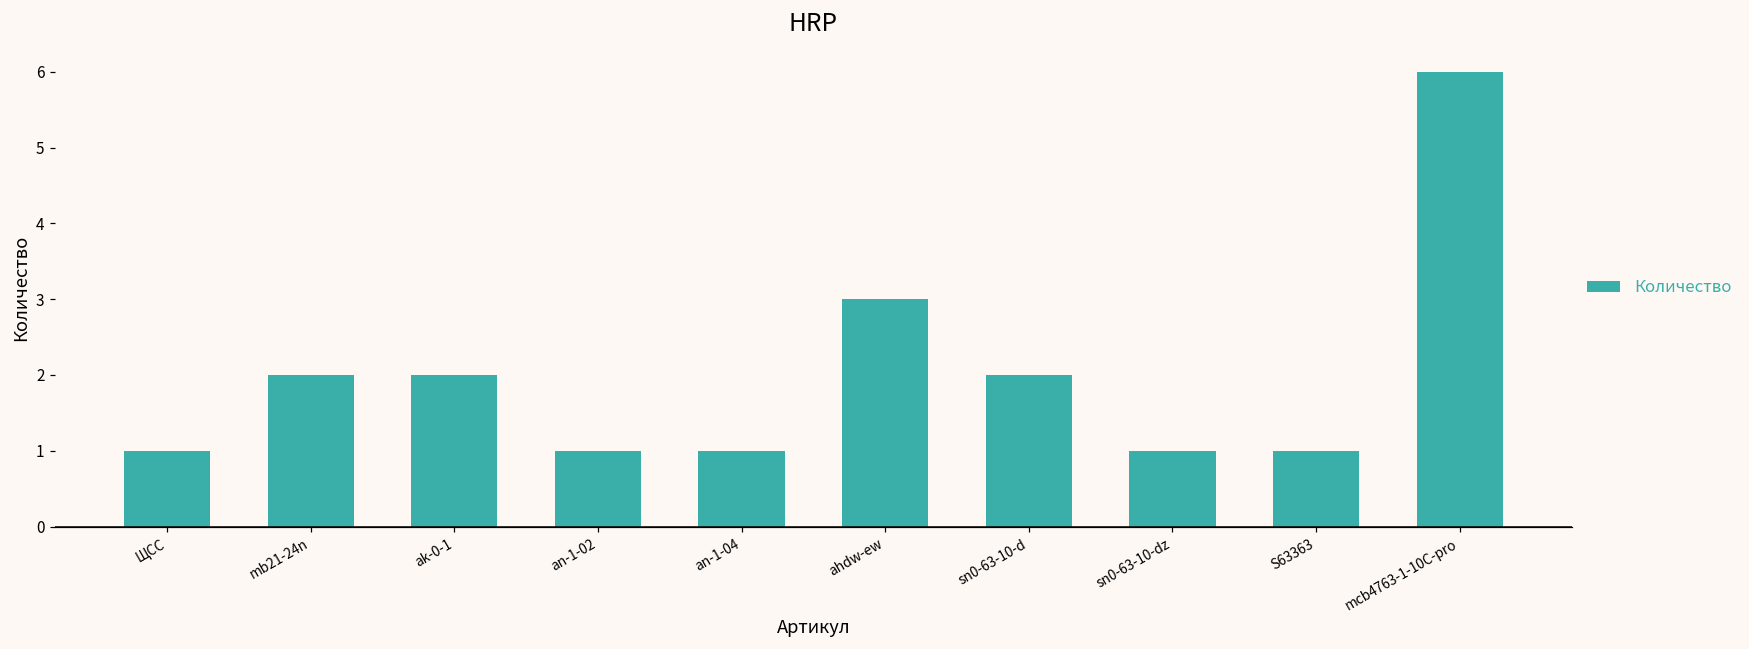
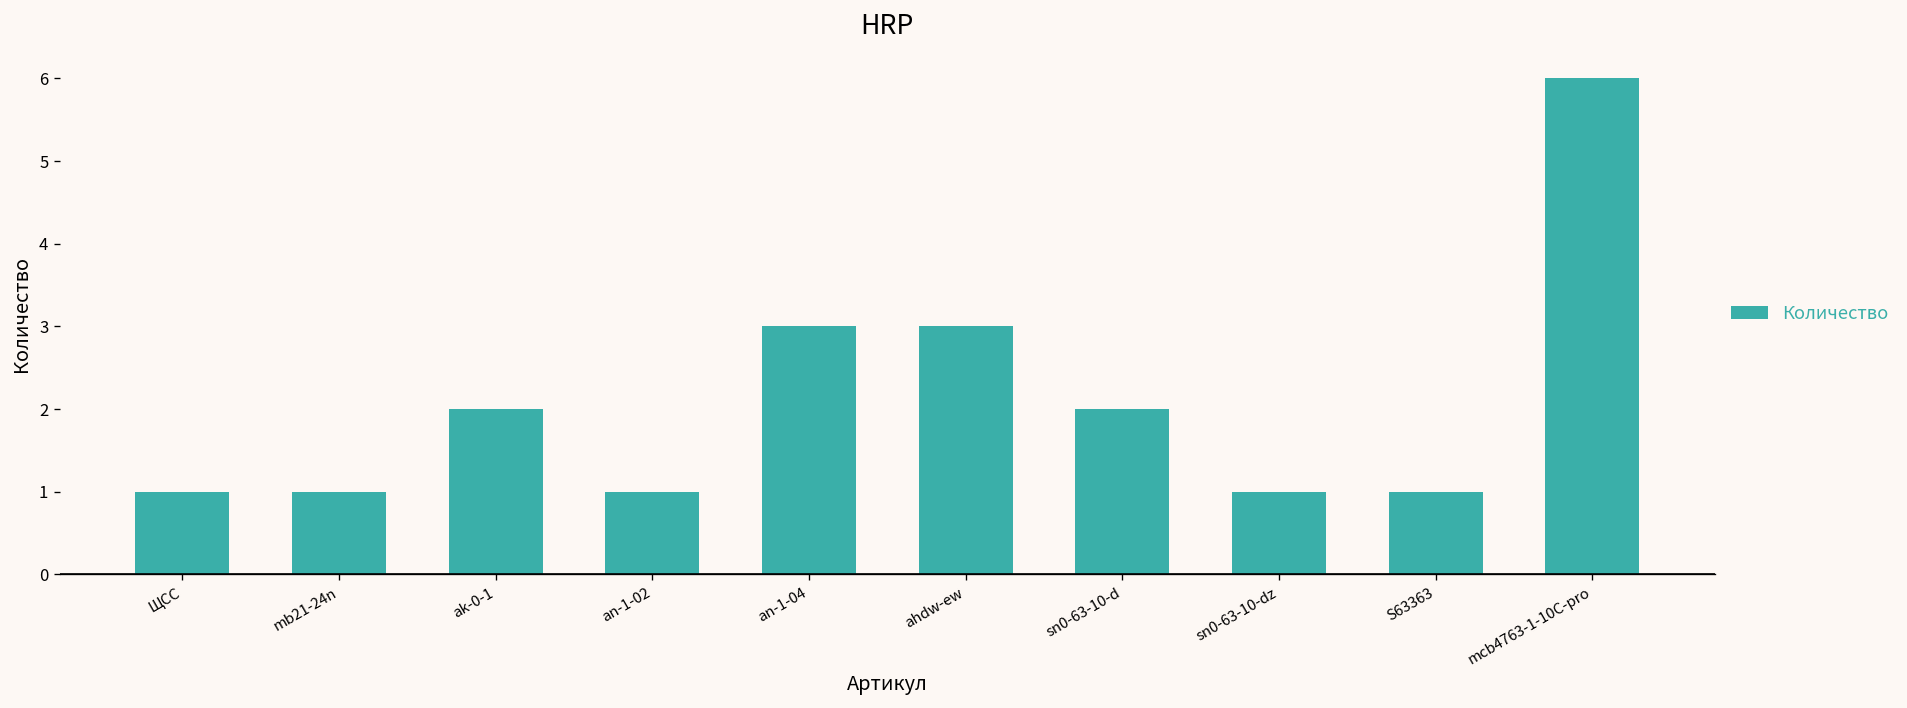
mb21-24n: 2 -> 1
an-1-04: 1 -> 3
